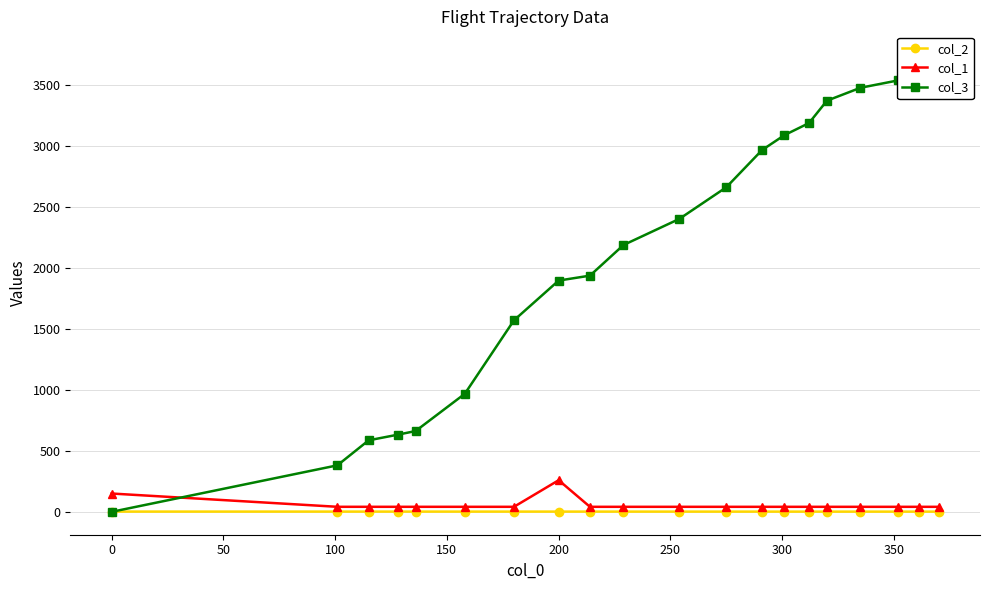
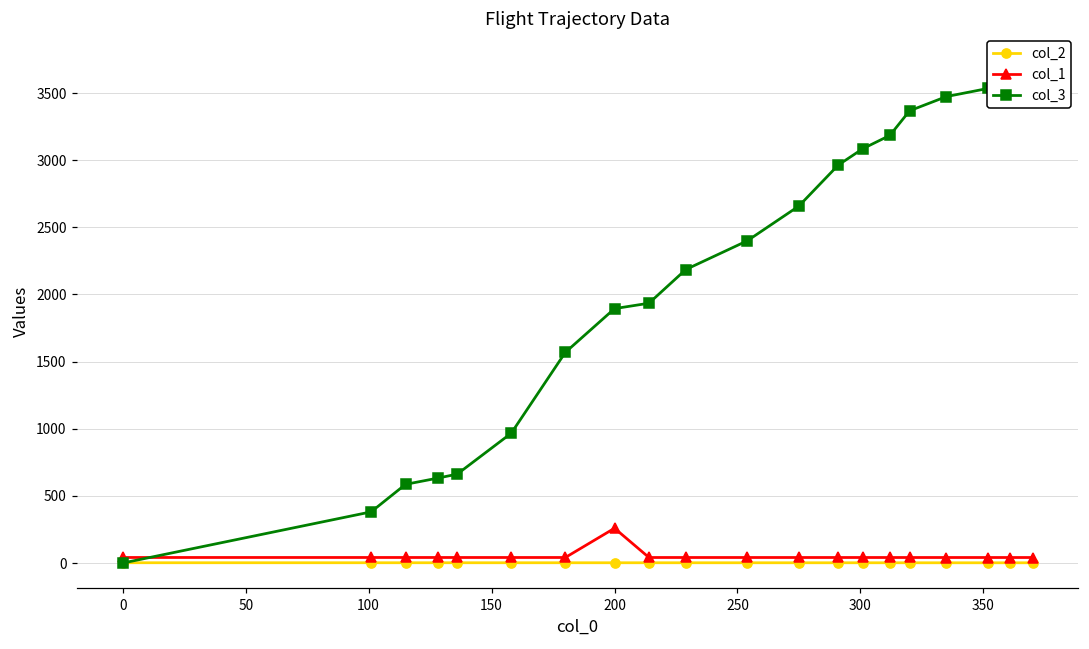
col_1, 0: 150 -> 40
